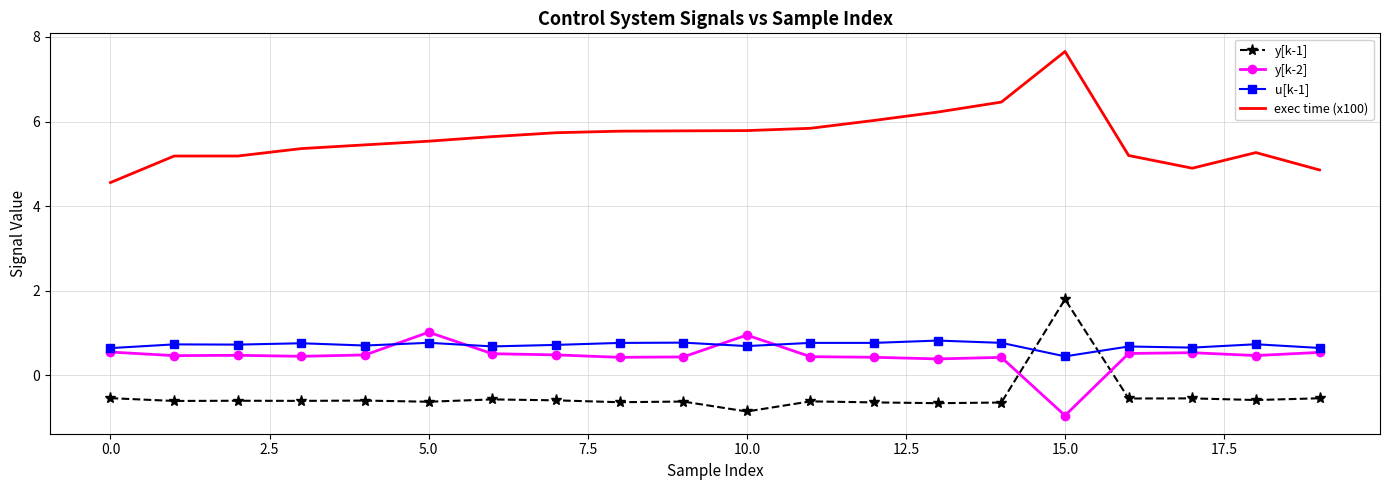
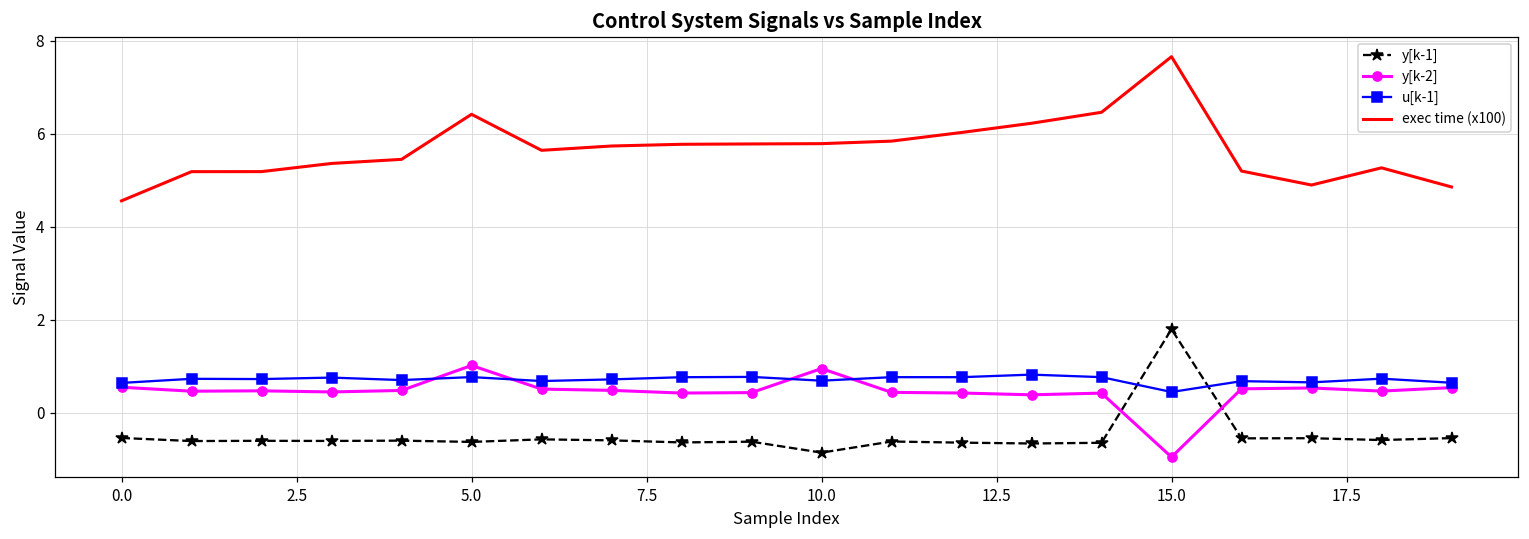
exec time (x100), 5.0: 5.5 -> 6.4
